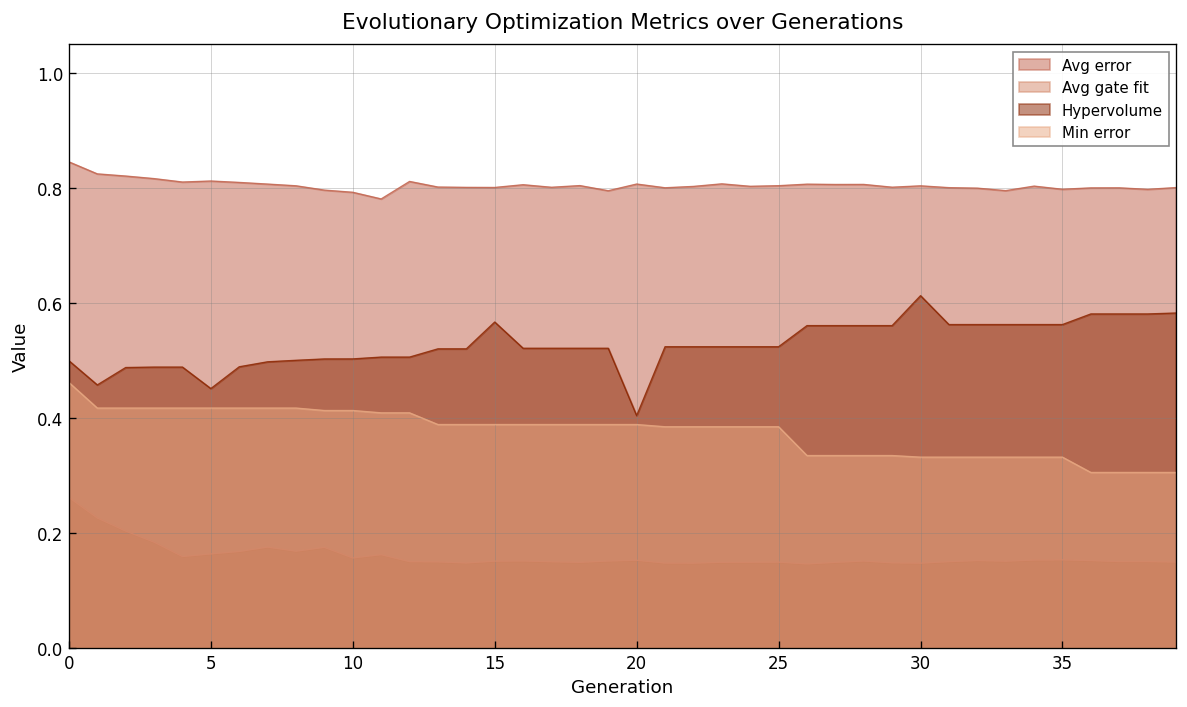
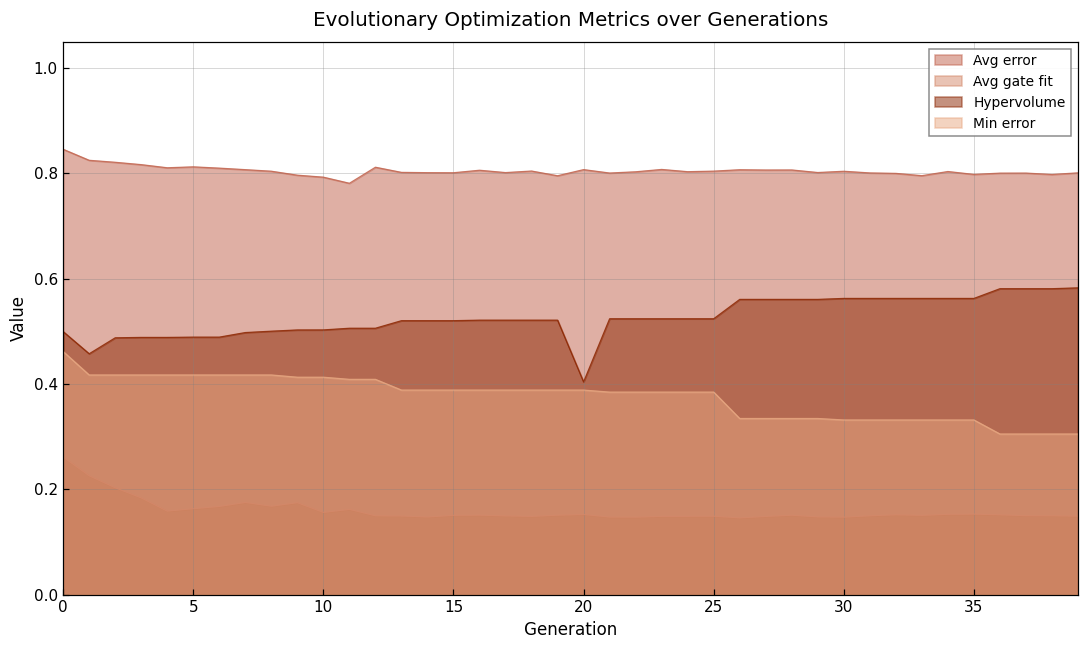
Hypervolume, 5: 0.45 -> 0.49
Hypervolume, 15: 0.57 -> 0.52
Hypervolume, 30: 0.61 -> 0.56
